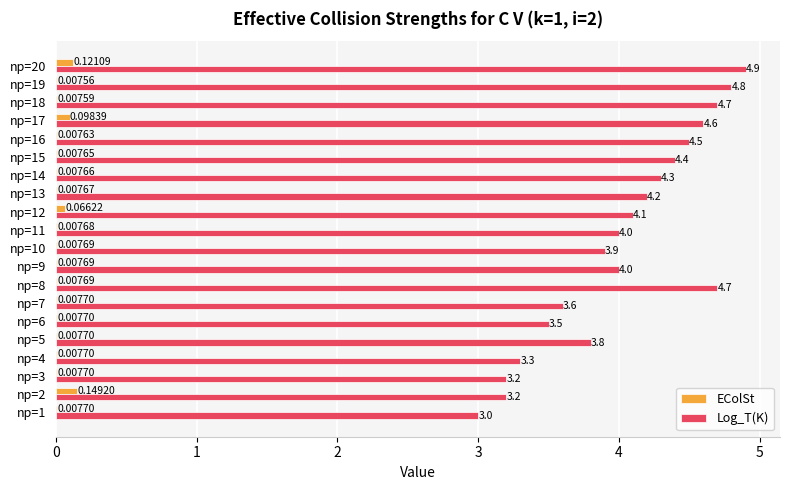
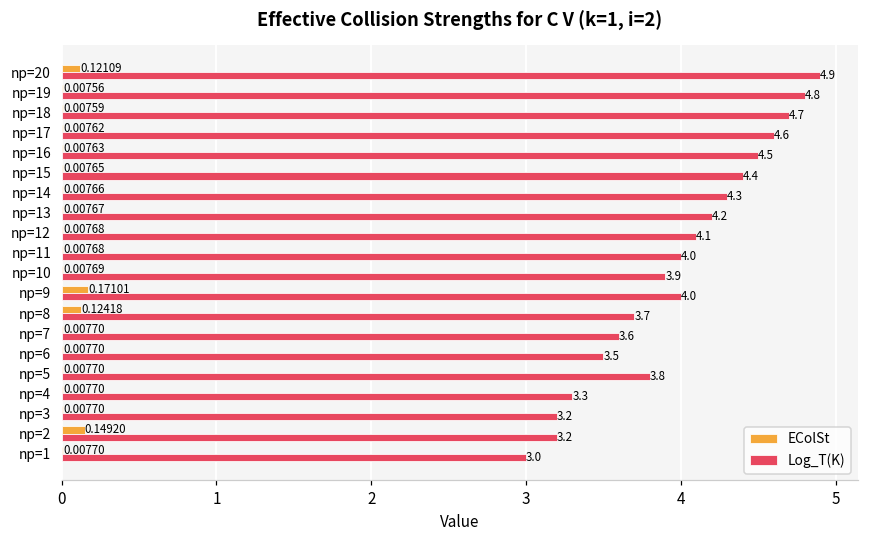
EColSt, np=17: 0.09839 -> 0.00762
EColSt, np=12: 0.06622 -> 0.00768
EColSt, np=9: 0.00769 -> 0.17101
EColSt, np=8: 0.00769 -> 0.12418
Log_T(K), np=8: 4.7 -> 3.7
